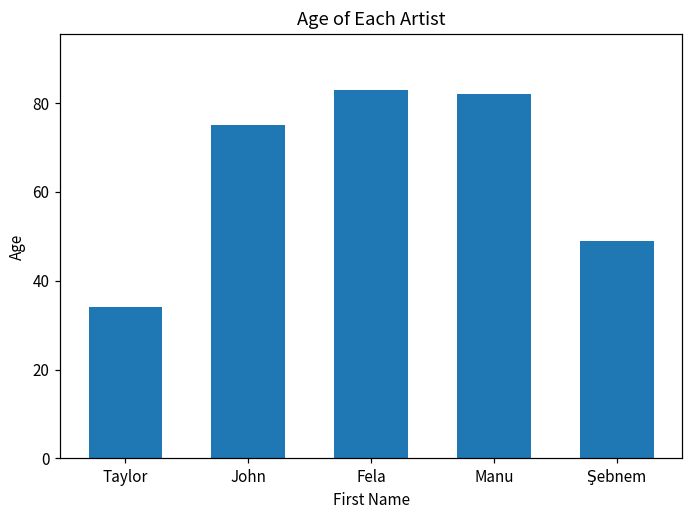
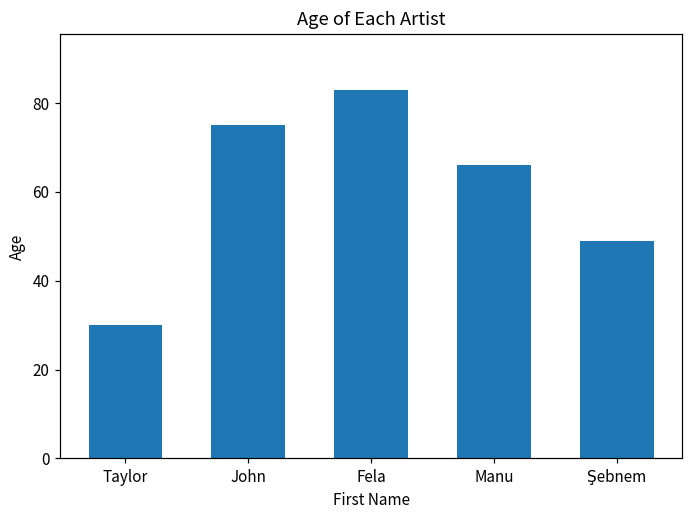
Taylor: 34 -> 30
Manu: 82 -> 66
